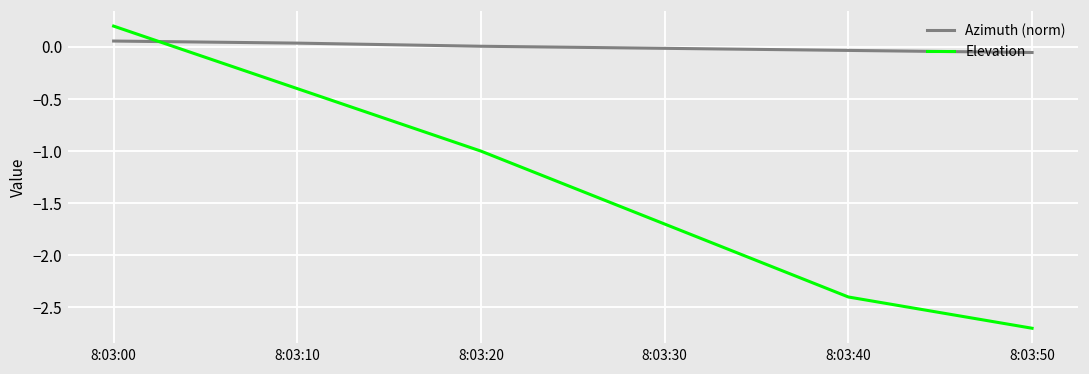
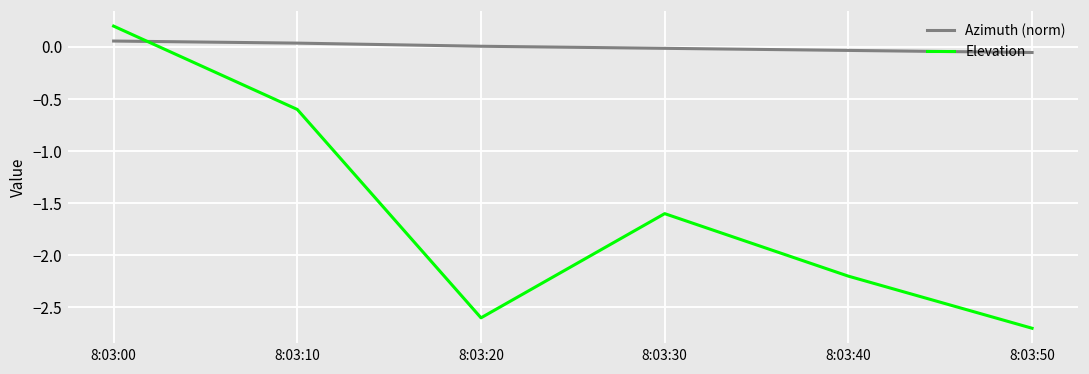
Elevation, 8:03:10: -0.4 -> -0.6
Elevation, 8:03:20: -1.0 -> -2.6
Elevation, 8:03:30: -1.7 -> -1.6
Elevation, 8:03:40: -2.4 -> -2.2
